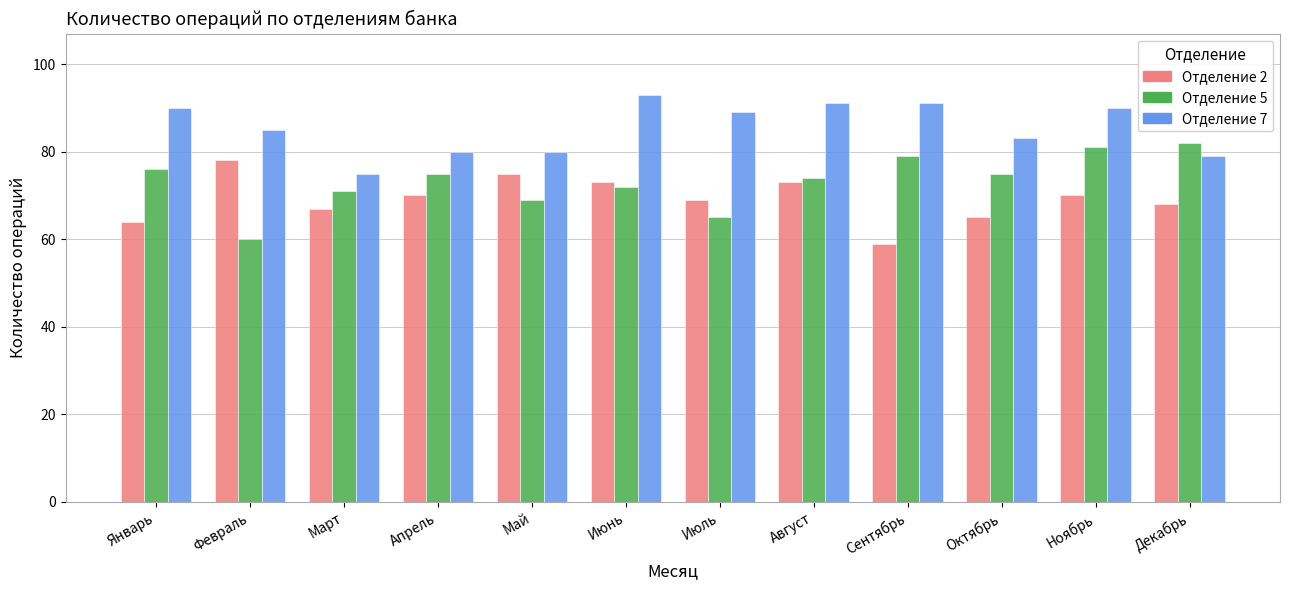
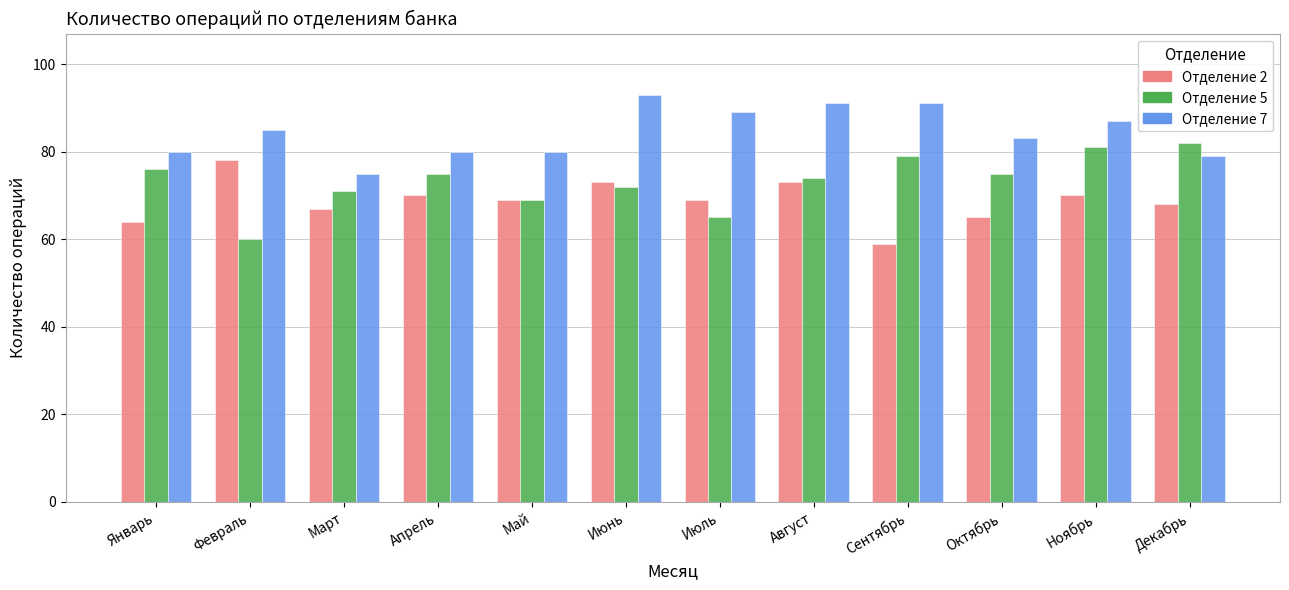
Отделение 7, Январь: 90 -> 80
Отделение 2, Май: 75 -> 69
Отделение 7, Ноябрь: 90 -> 87
